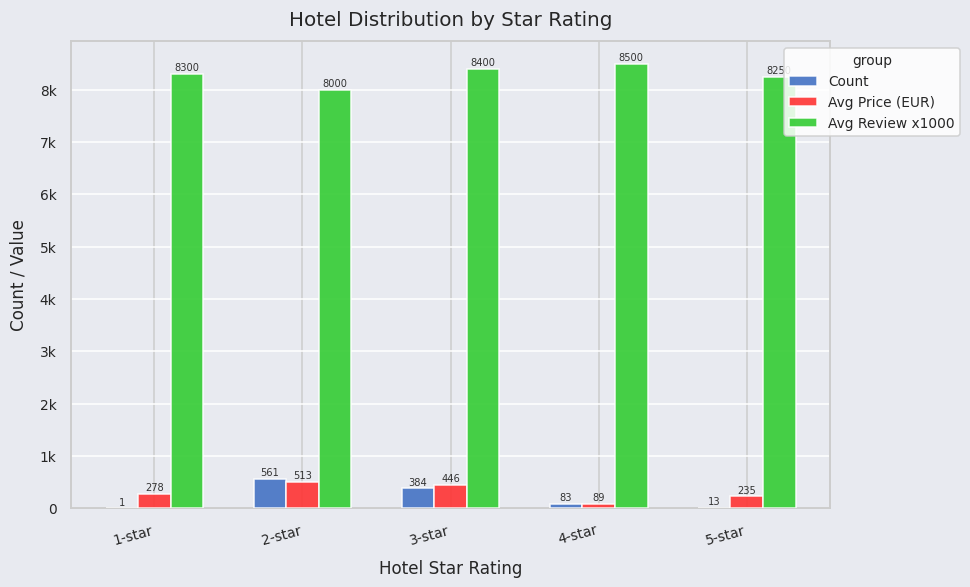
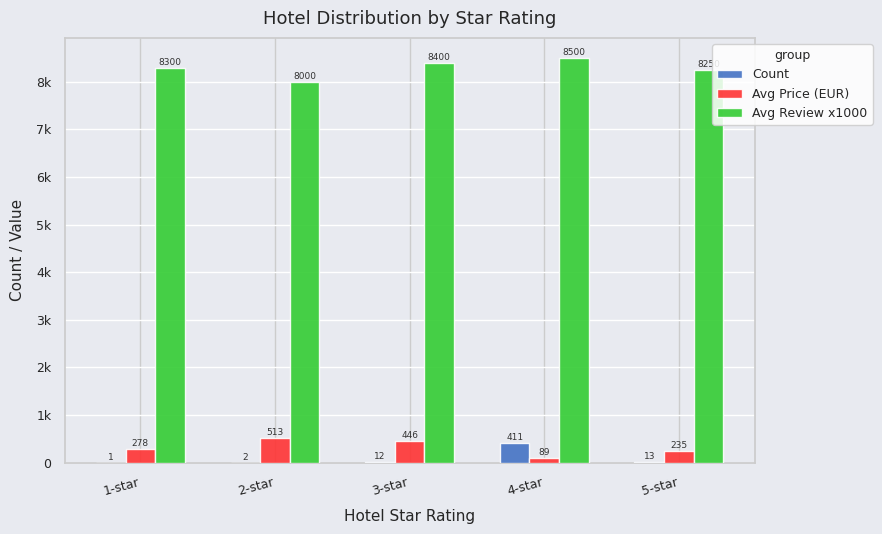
Count, 2-star: 561 -> 2
Count, 3-star: 384 -> 12
Count, 4-star: 83 -> 411
